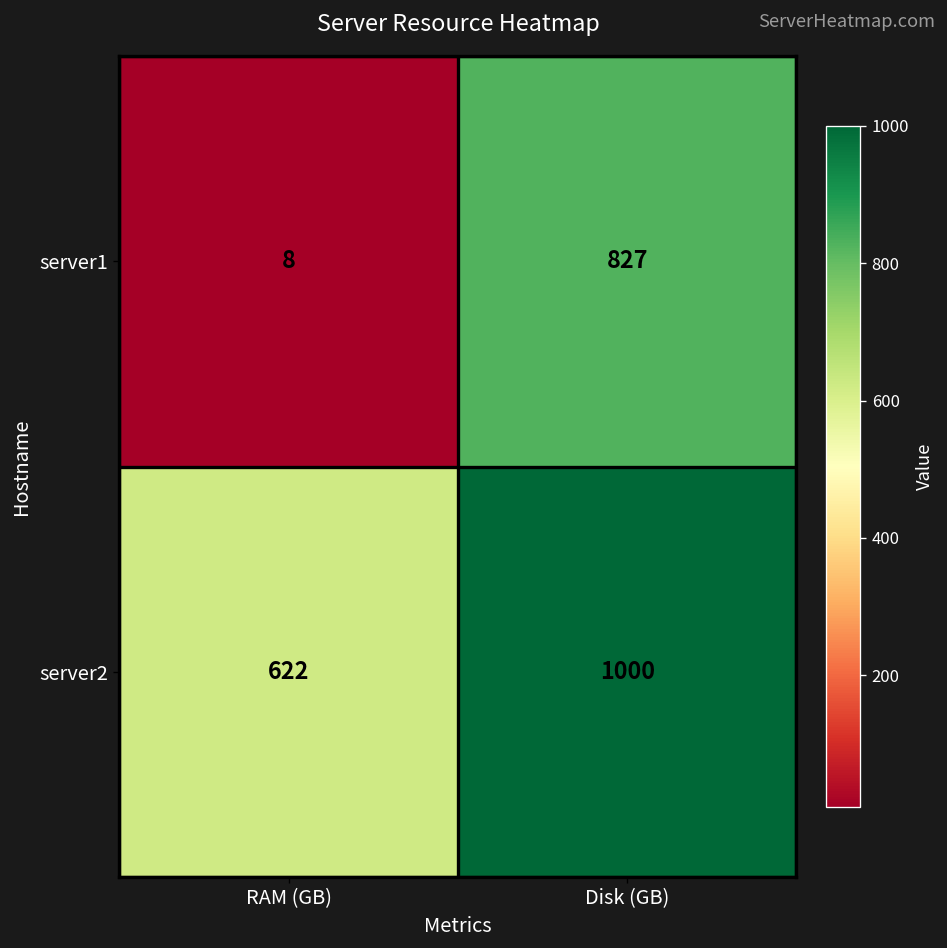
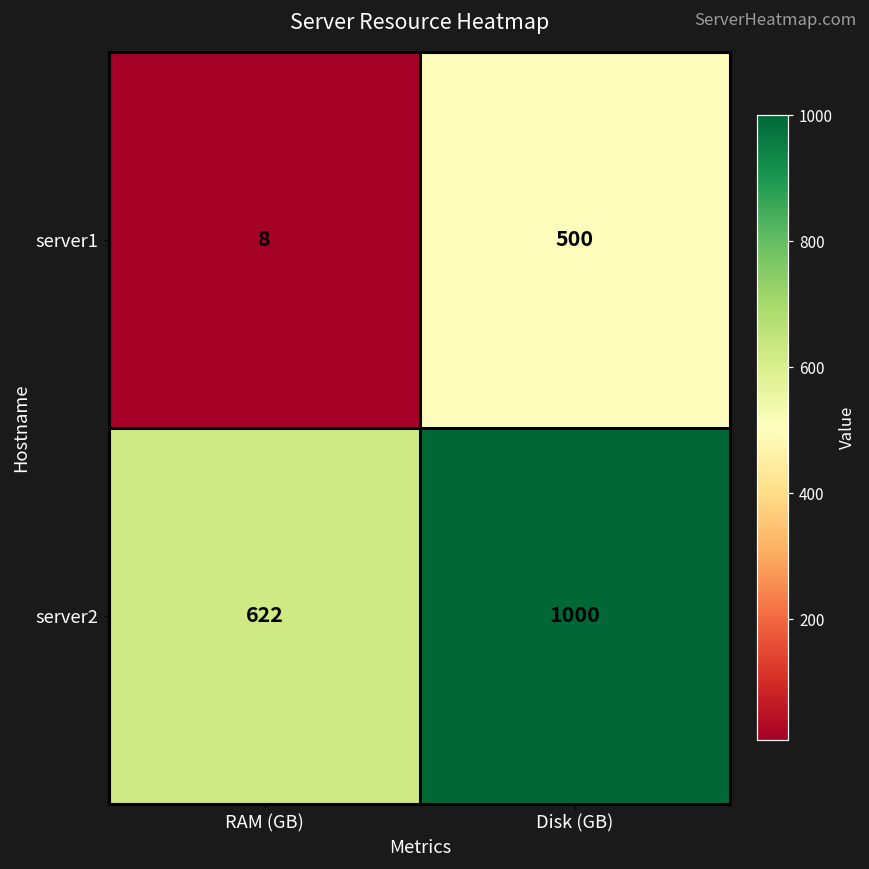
server1, Disk (GB): 827 -> 500
